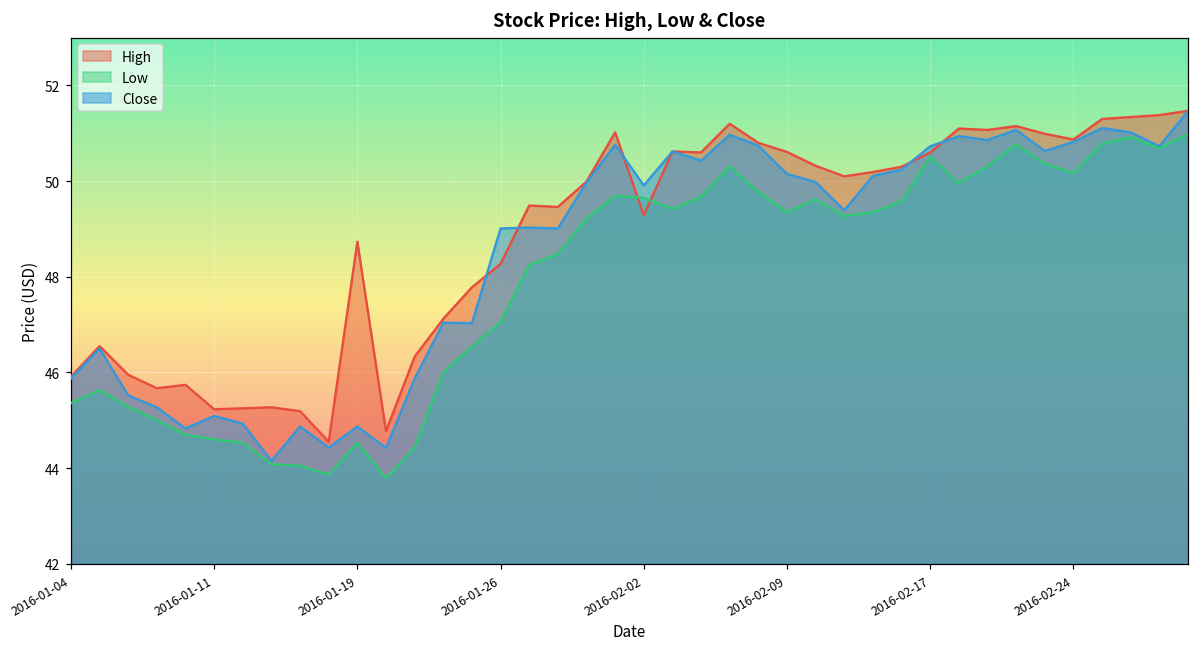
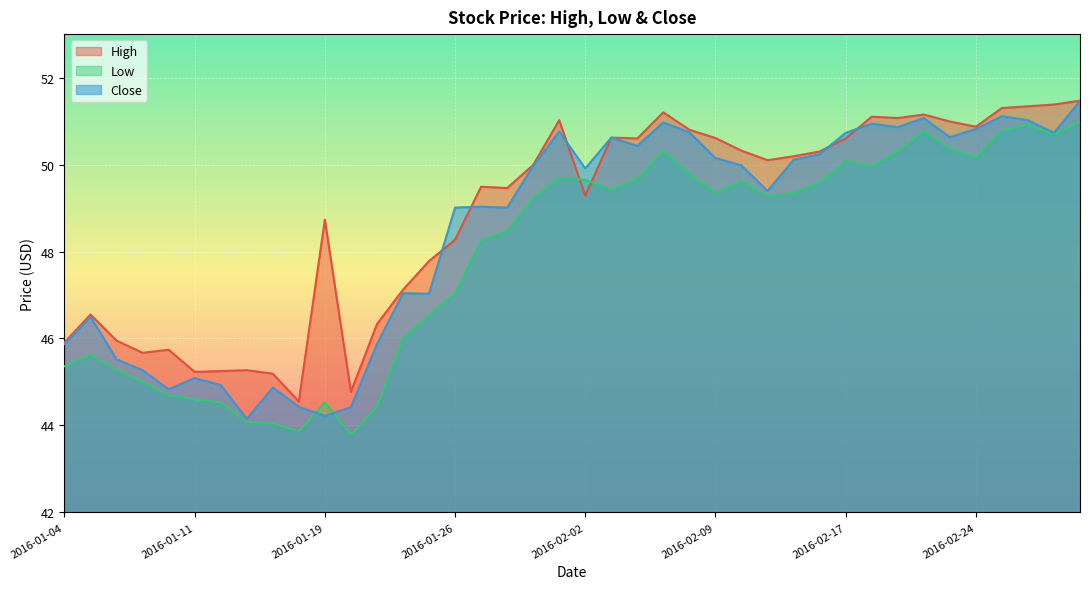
Close, 2016-01-19: 44.9 -> 44.2
Low, 2016-02-17: 50.5 -> 50.1
